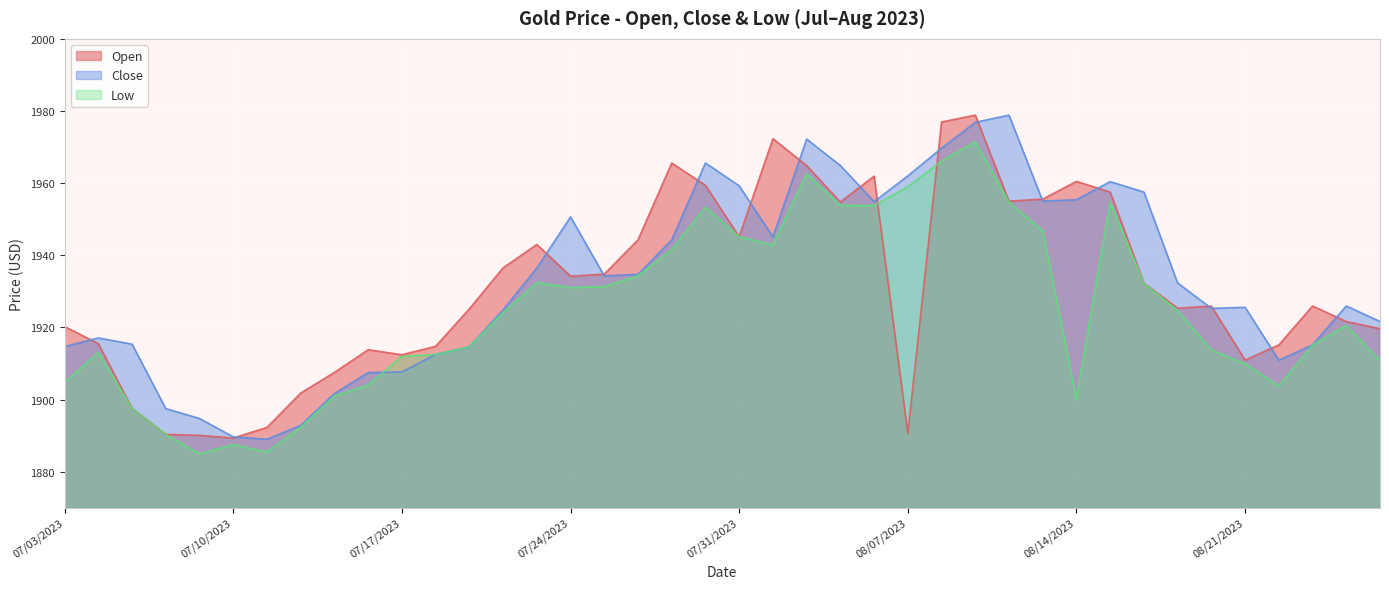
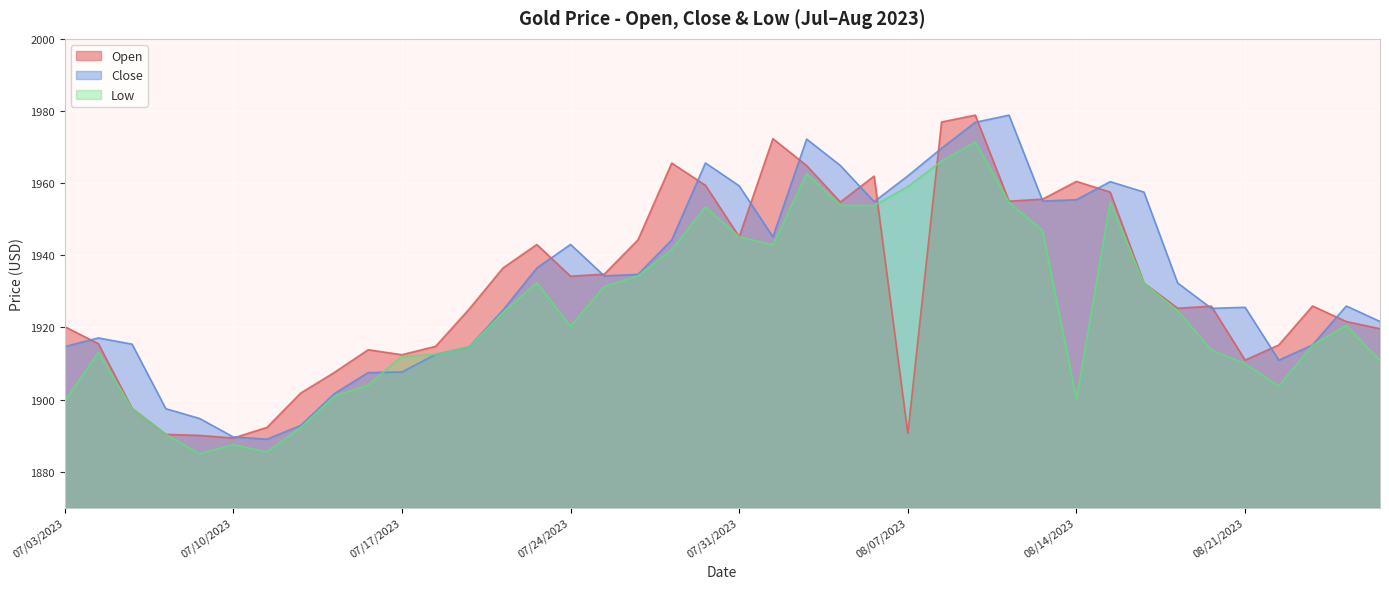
Low, 07/03/2023: 1905 -> 1900
Close, 07/24/2023: 1951 -> 1943
Low, 07/24/2023: 1931 -> 1920
